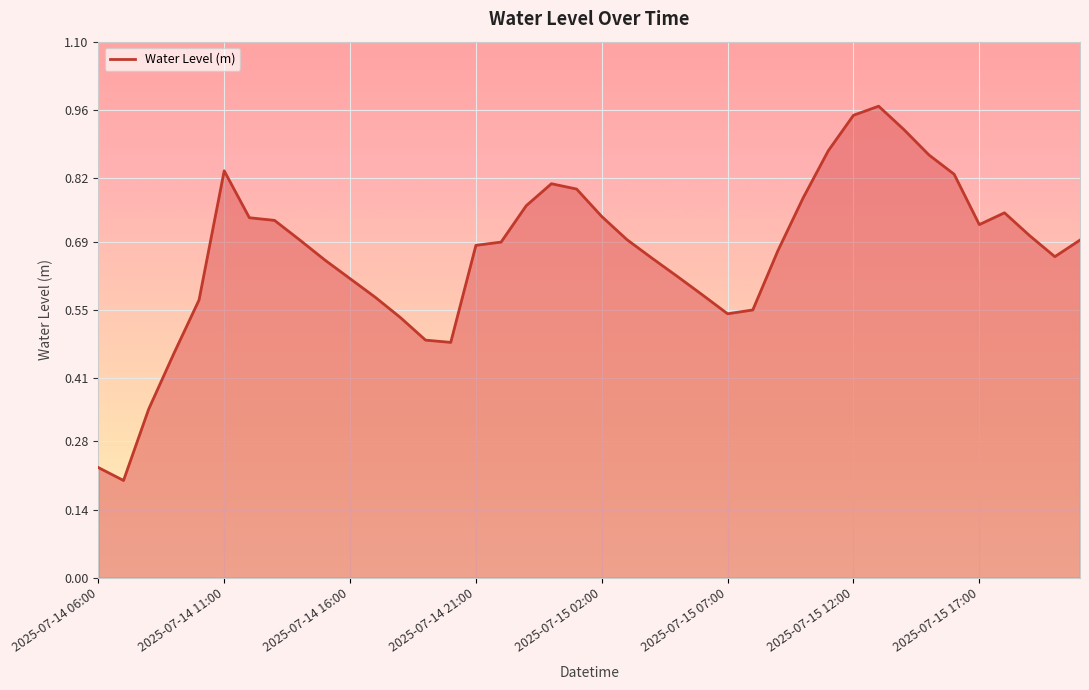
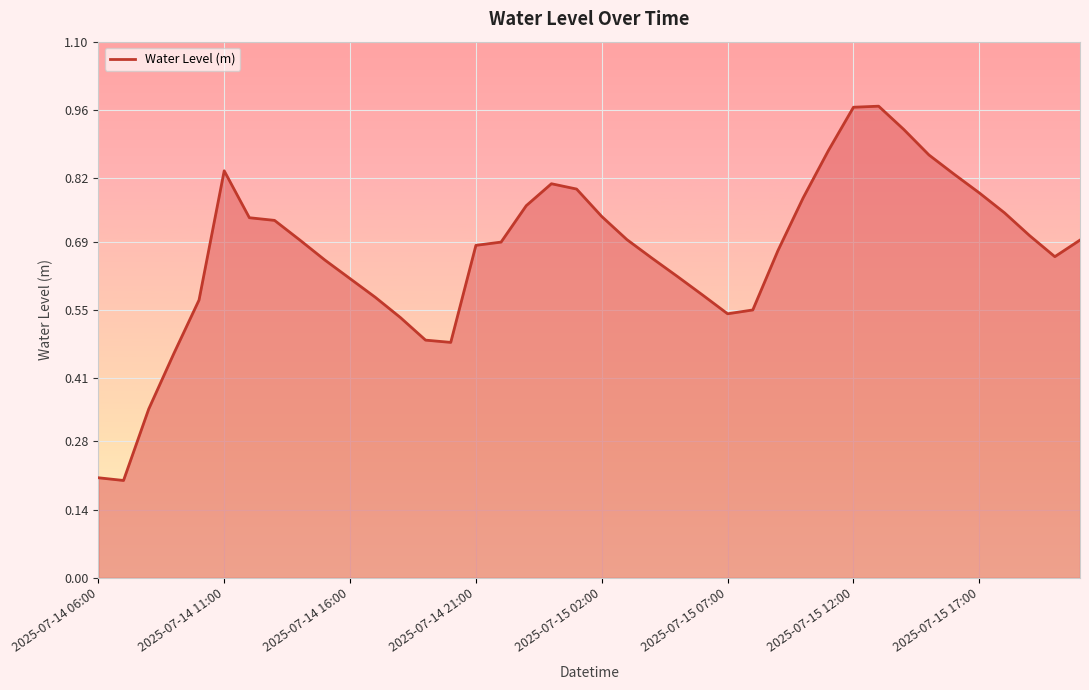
2025-07-14 06:00: 0.23 -> 0.21
2025-07-15 12:00: 0.95 -> 0.97
2025-07-15 17:00: 0.72 -> 0.79
